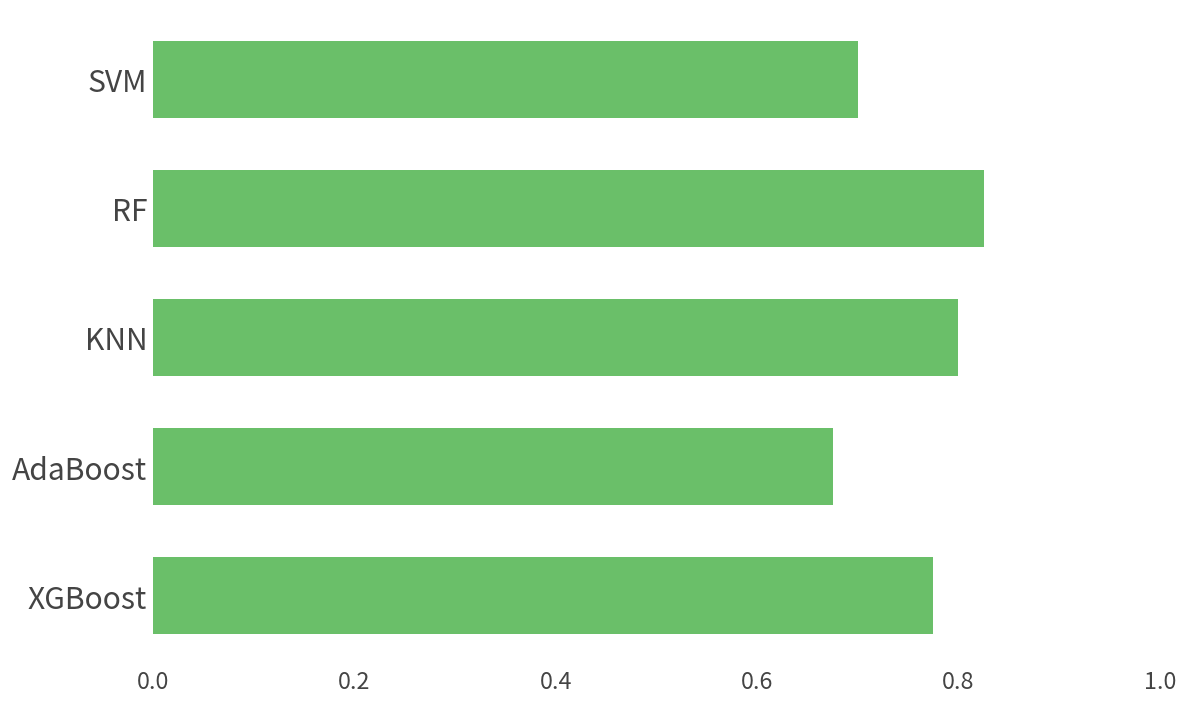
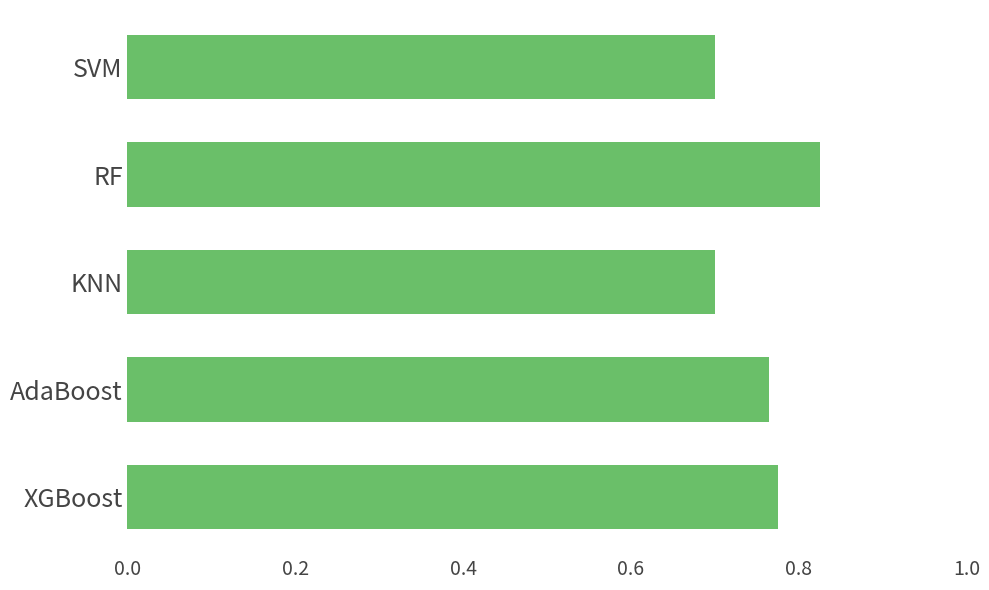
KNN: 0.8 -> 0.7
AdaBoost: 0.68 -> 0.77
